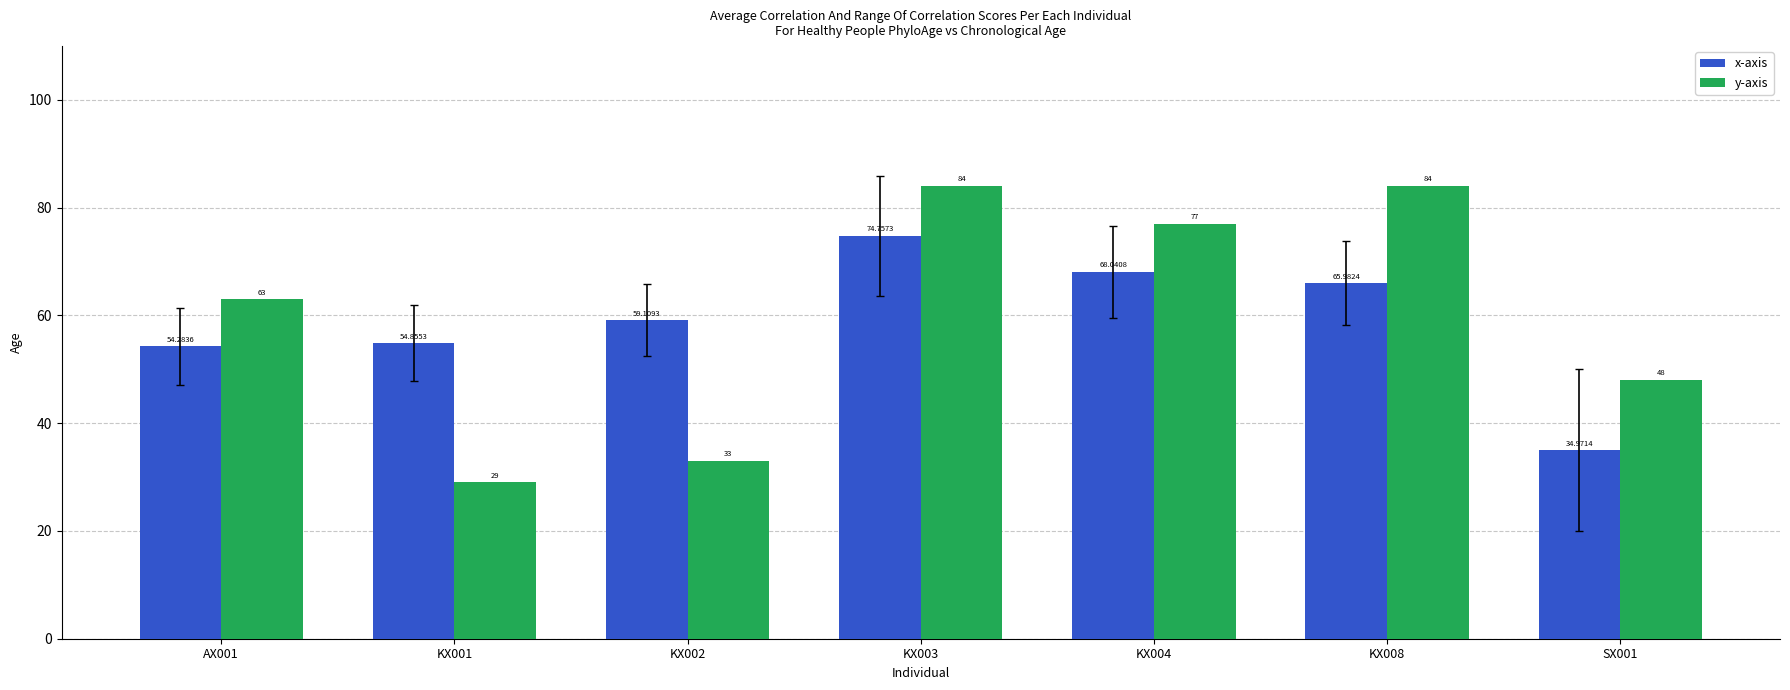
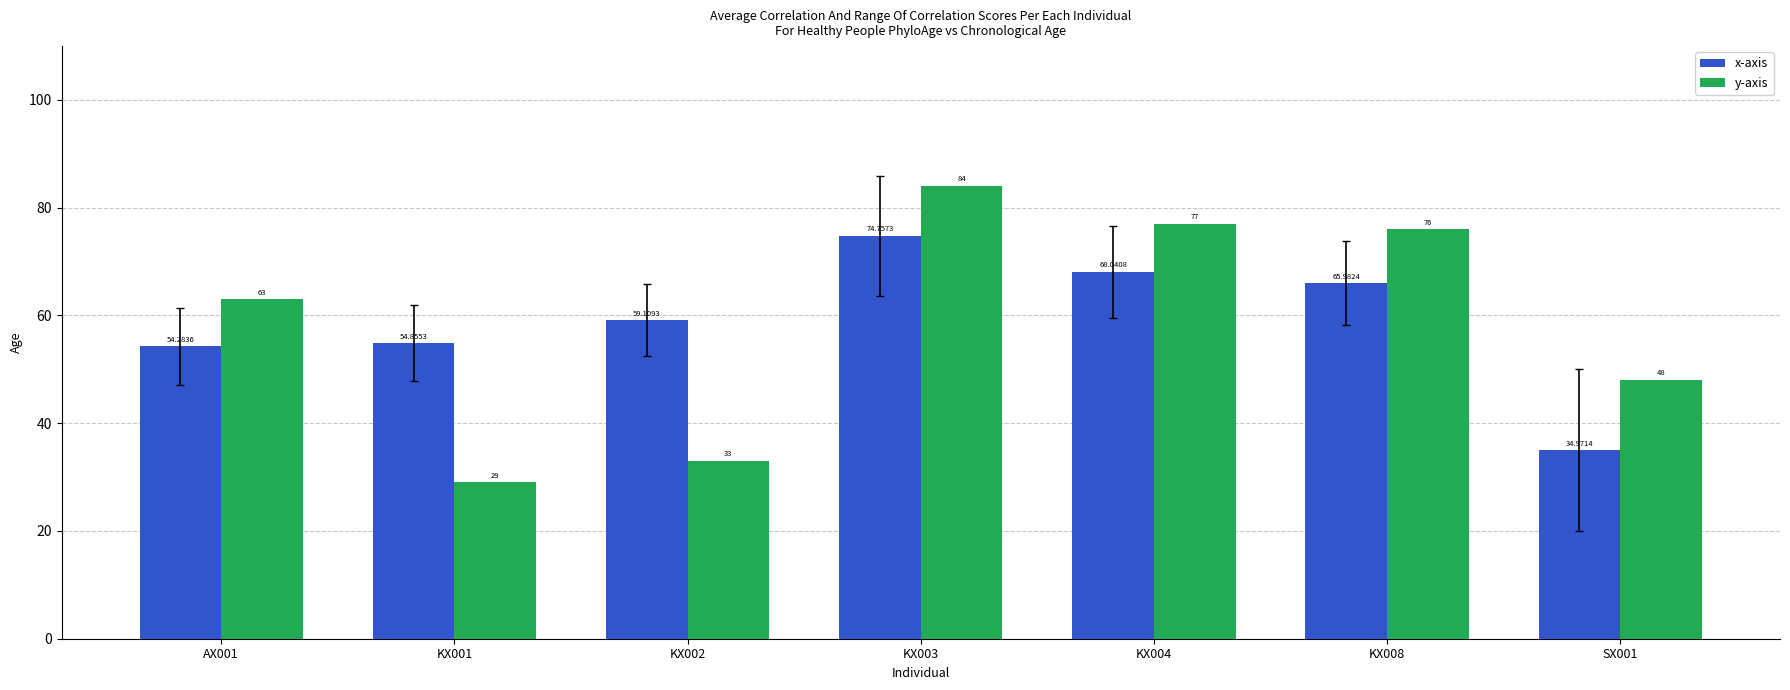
y-axis, KX008: 84 -> 76
